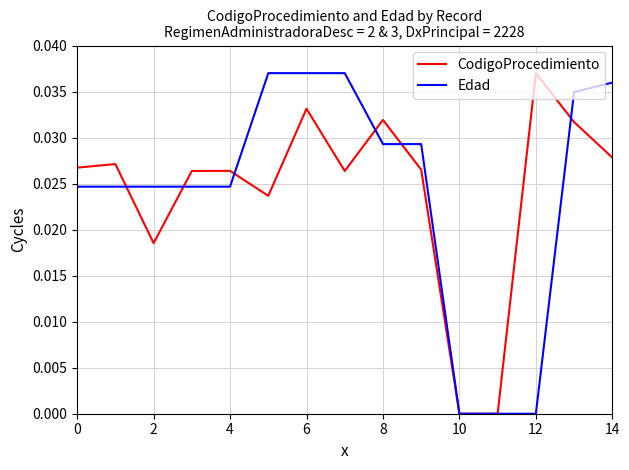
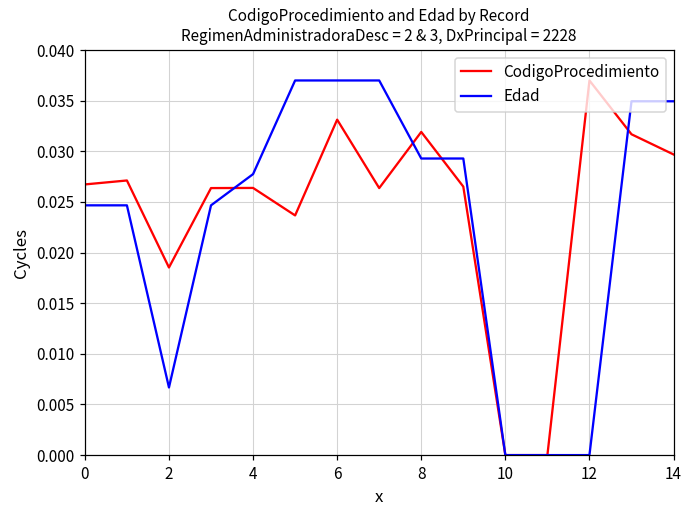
Edad, 2: 0.025 -> 0.007
Edad, 4: 0.025 -> 0.028
CodigoProcedimiento, 14: 0.028 -> 0.030
Edad, 14: 0.036 -> 0.035
